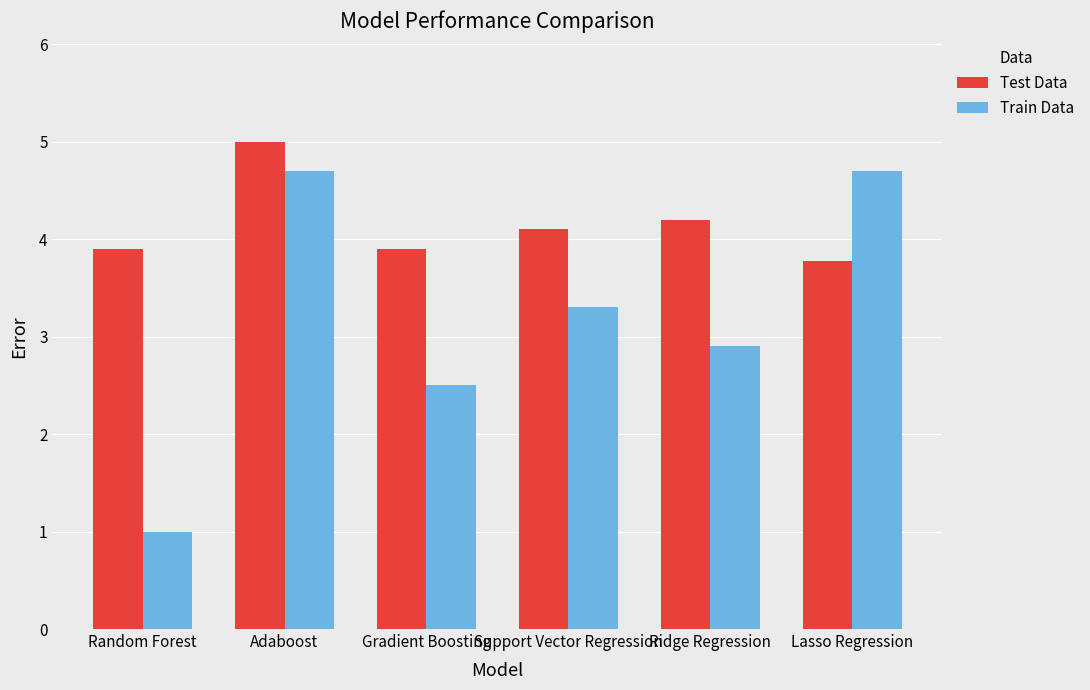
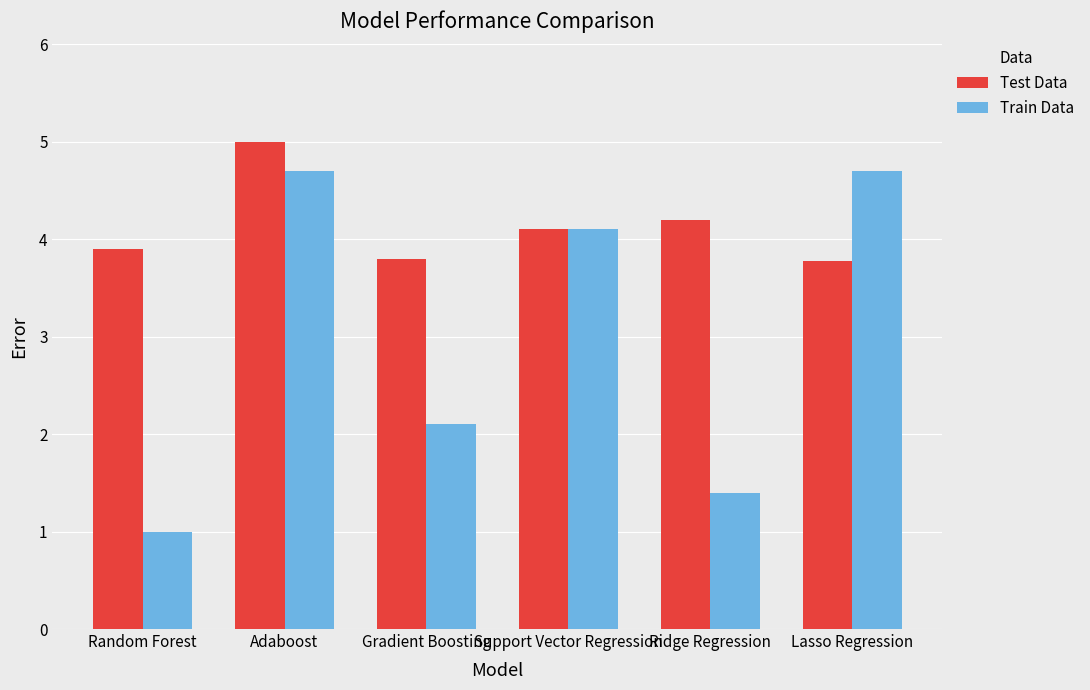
Test Data, Gradient Boosting: 3.9 -> 3.8
Train Data, Gradient Boosting: 2.5 -> 2.1
Train Data, Support Vector Regression: 3.3 -> 4.1
Train Data, Ridge Regression: 2.9 -> 1.4
